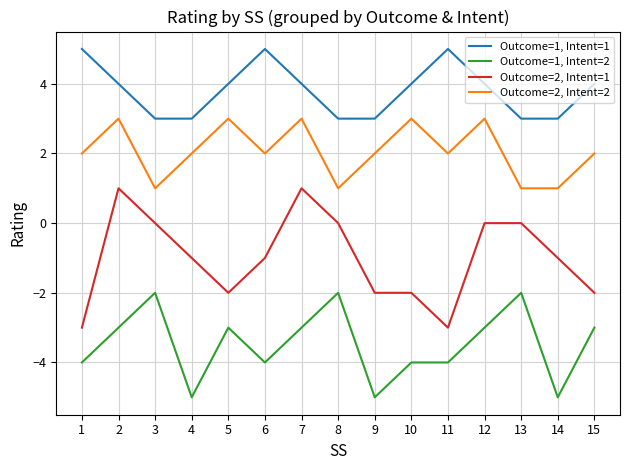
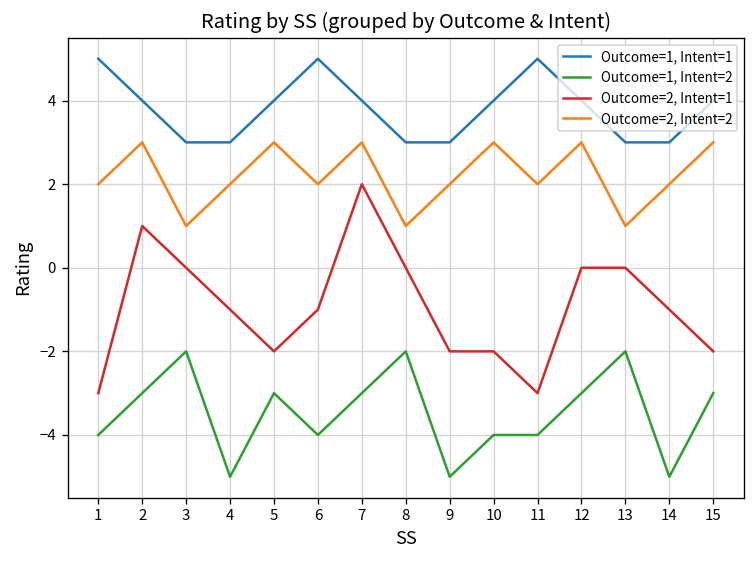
Outcome=2, Intent=1, 7: 1 -> 2
Outcome=2, Intent=2, 14: 1 -> 2
Outcome=2, Intent=2, 15: 2 -> 3
